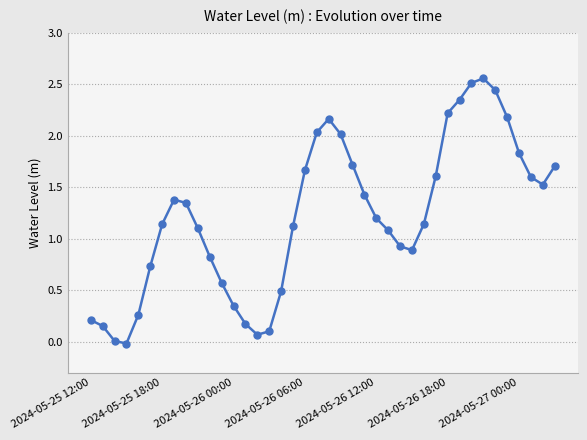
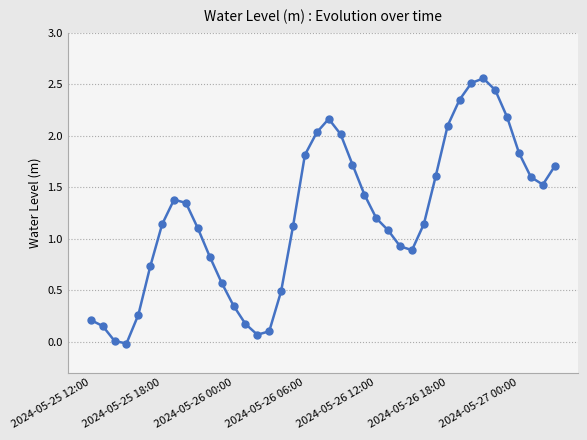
2024-05-26 06:00: 1.66 -> 1.81
2024-05-26 18:00: 2.22 -> 2.10
